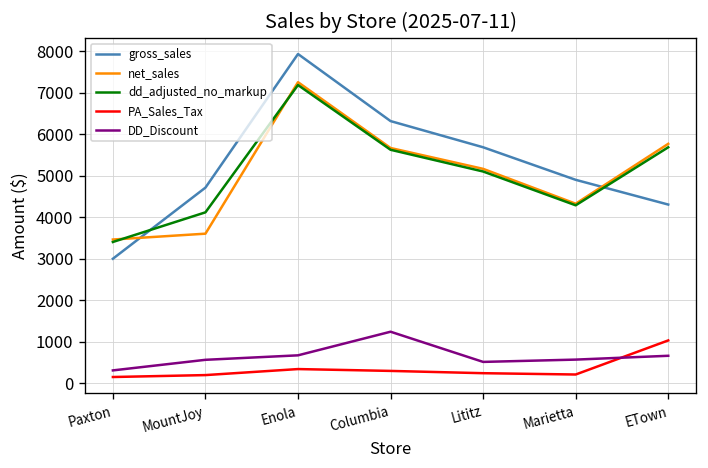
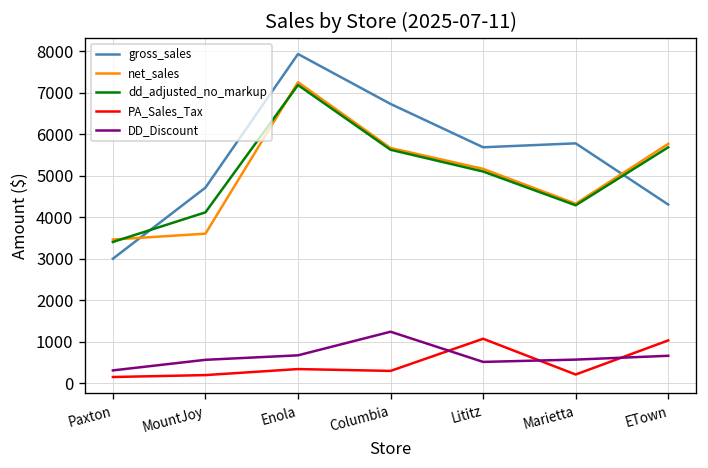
gross_sales, Columbia: 6300 -> 6700
PA_Sales_Tax, Lititz: 200 -> 1100
gross_sales, Marietta: 4900 -> 5800
